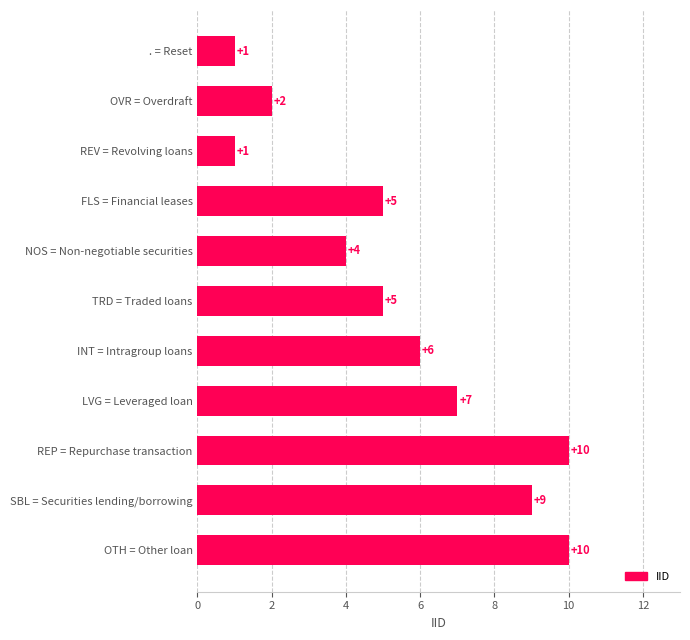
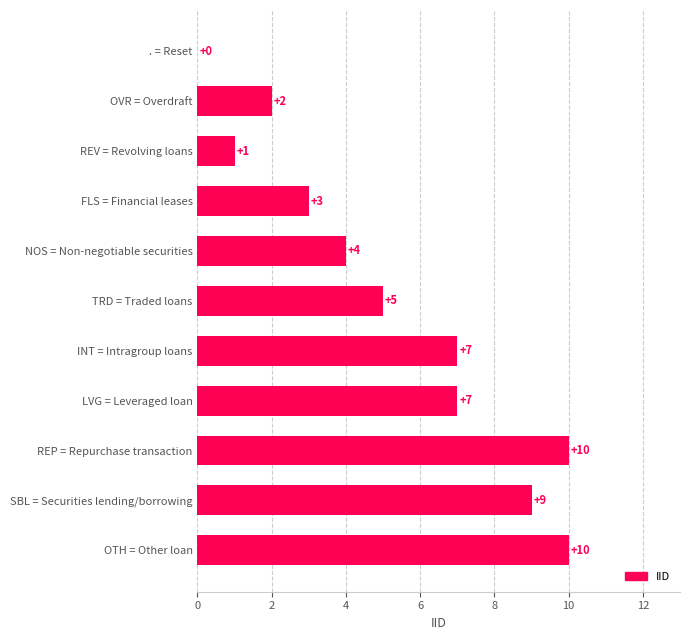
. = Reset: +1 -> +0
FLS = Financial leases: +5 -> +3
INT = Intragroup loans: +6 -> +7
